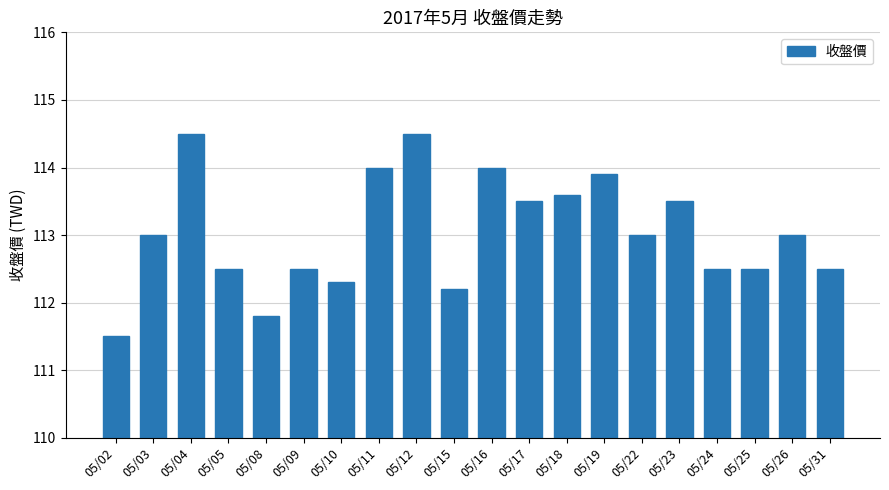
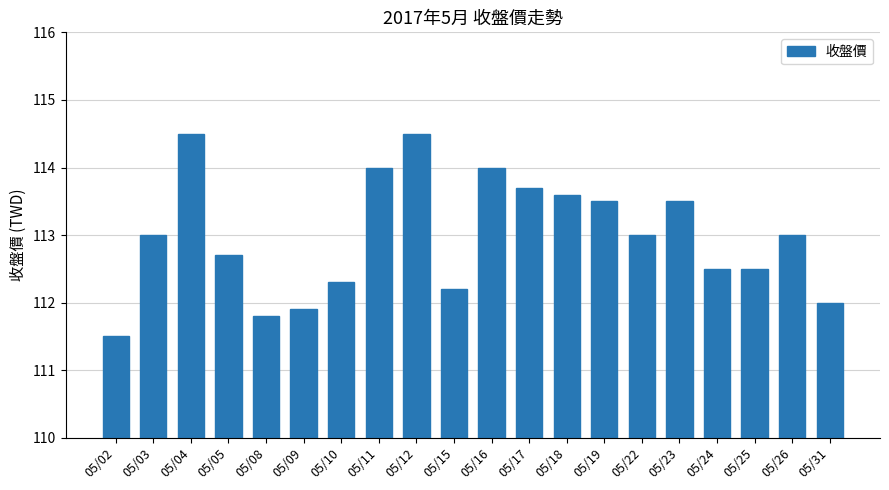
05/05: 112.5 -> 112.7
05/09: 112.5 -> 111.9
05/17: 113.5 -> 113.7
05/19: 113.9 -> 113.5
05/31: 112.5 -> 112.0
